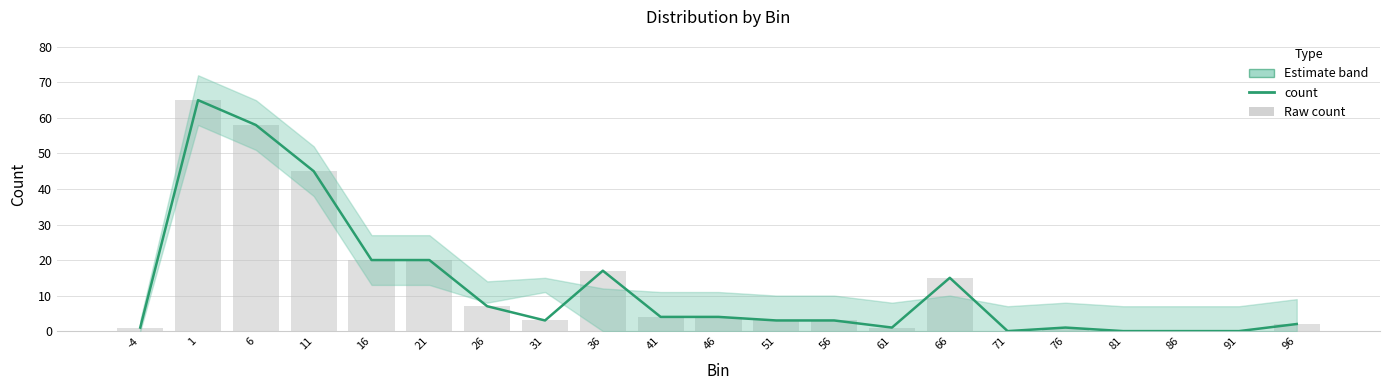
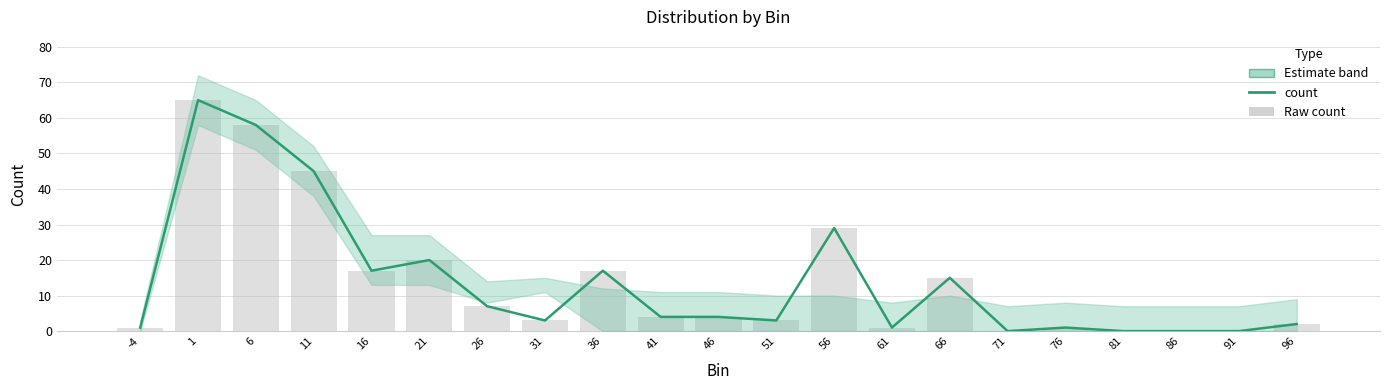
count, 16: 20 -> 17
count, 56: 3 -> 29
